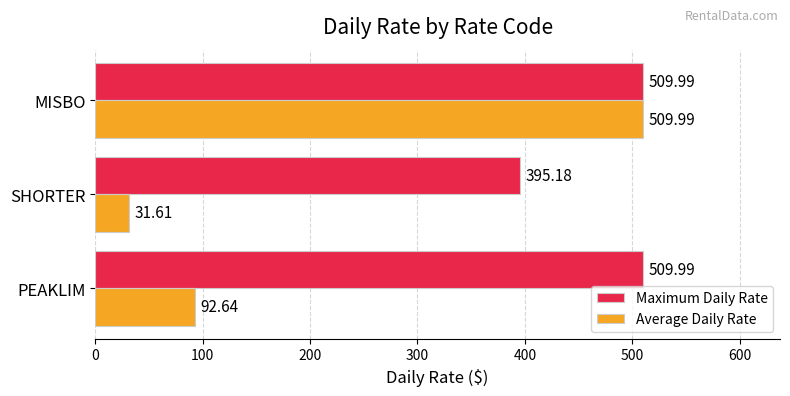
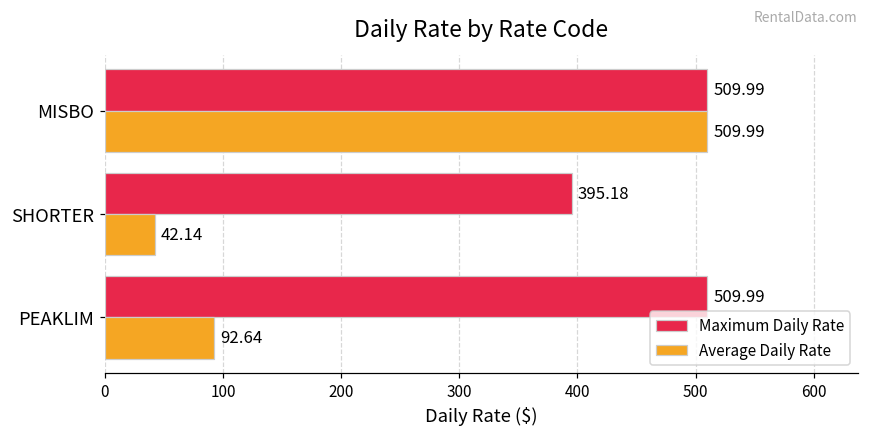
Average Daily Rate, SHORTER: 31.61 -> 42.14
